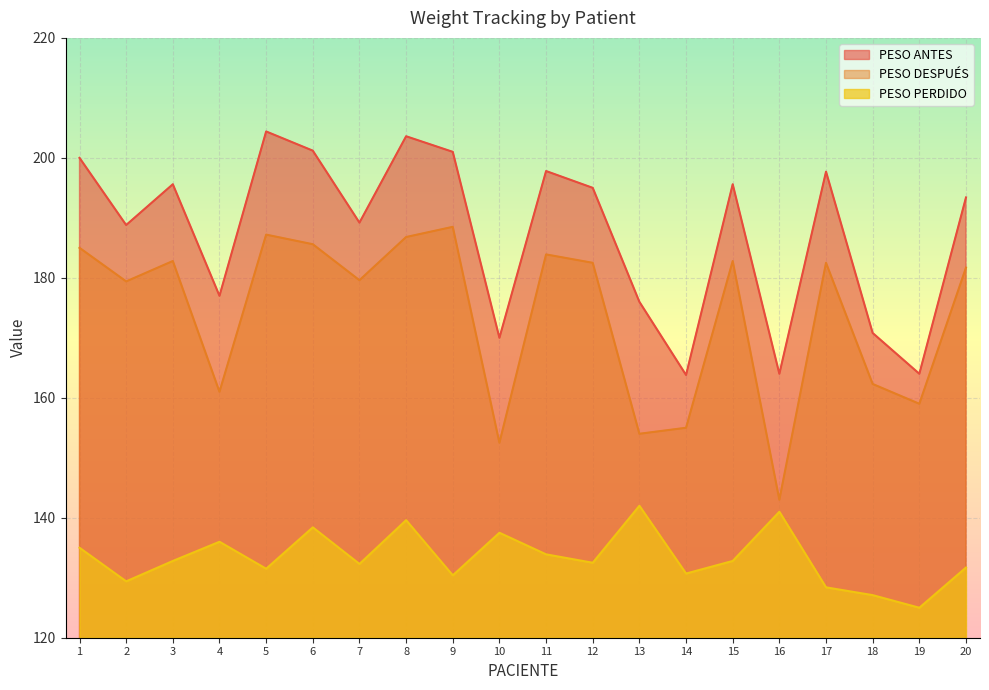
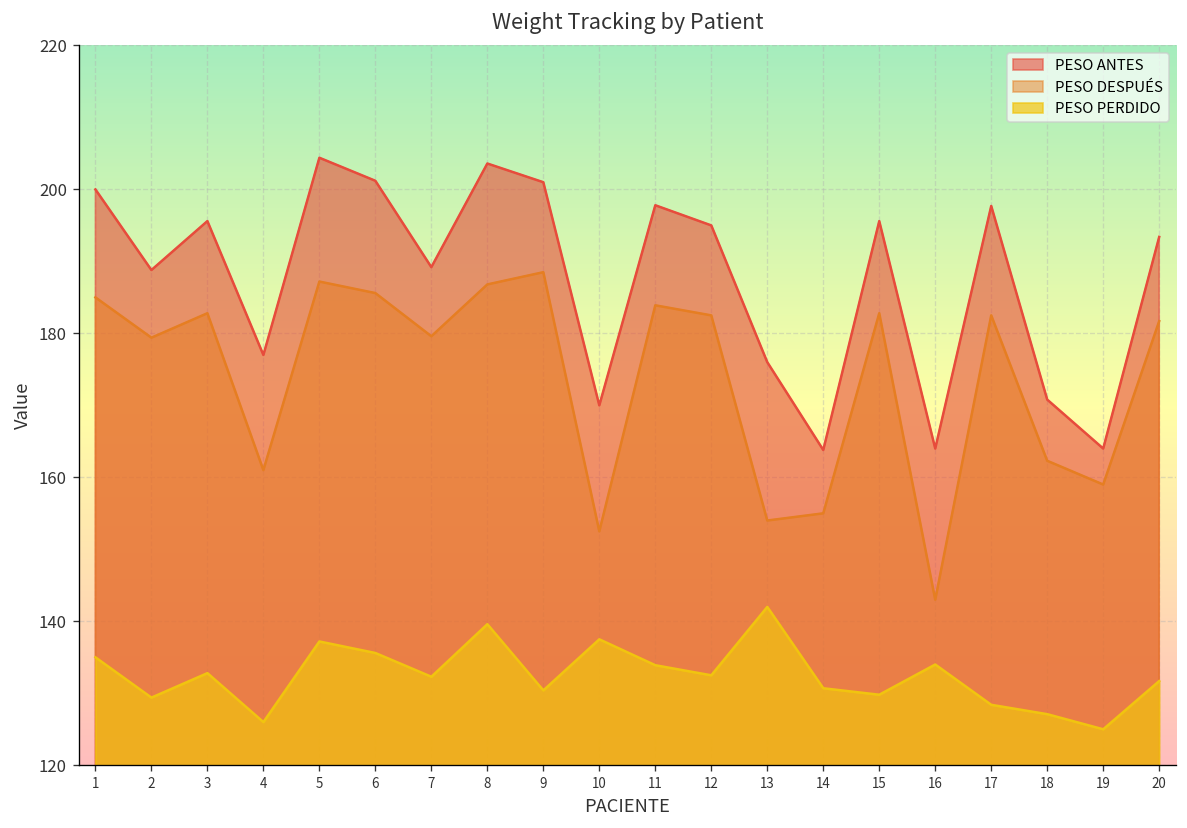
PESO PERDIDO, 4: 136 -> 126
PESO PERDIDO, 5: 132 -> 137
PESO PERDIDO, 6: 138 -> 136
PESO PERDIDO, 15: 133 -> 130
PESO PERDIDO, 16: 141 -> 134
